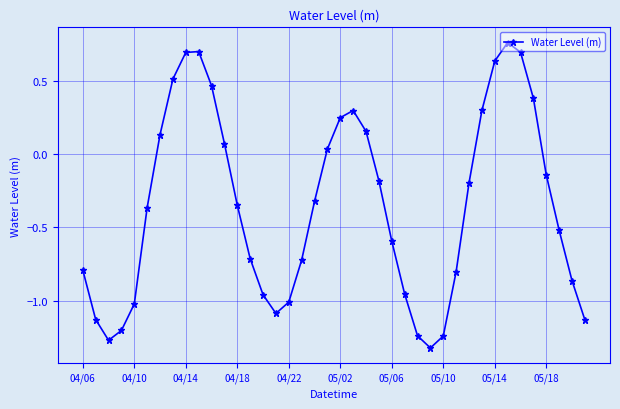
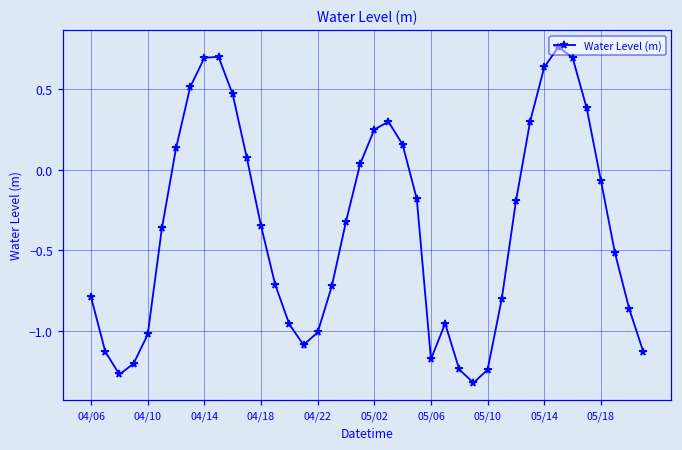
05/06: -0.59 -> -1.18
05/18: -0.14 -> -0.07
